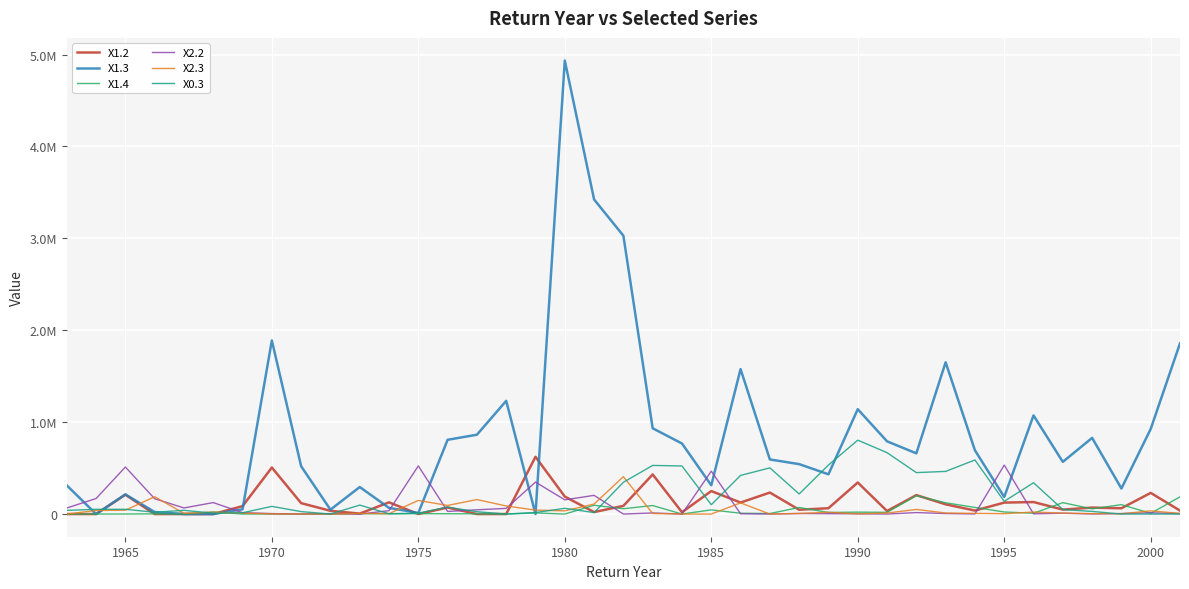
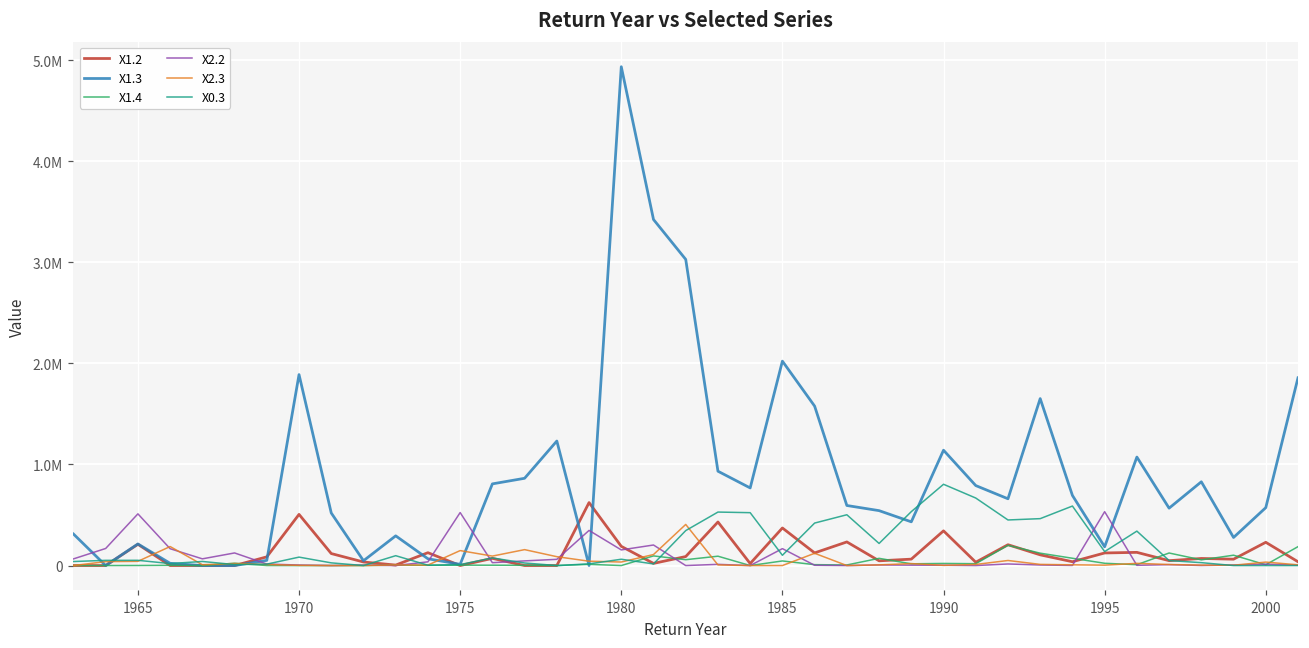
X1.2, 1985: 300000 -> 400000
X1.3, 1985: 300000 -> 2000000
X2.2, 1985: 500000 -> 200000
X1.3, 2000: 900000 -> 600000
